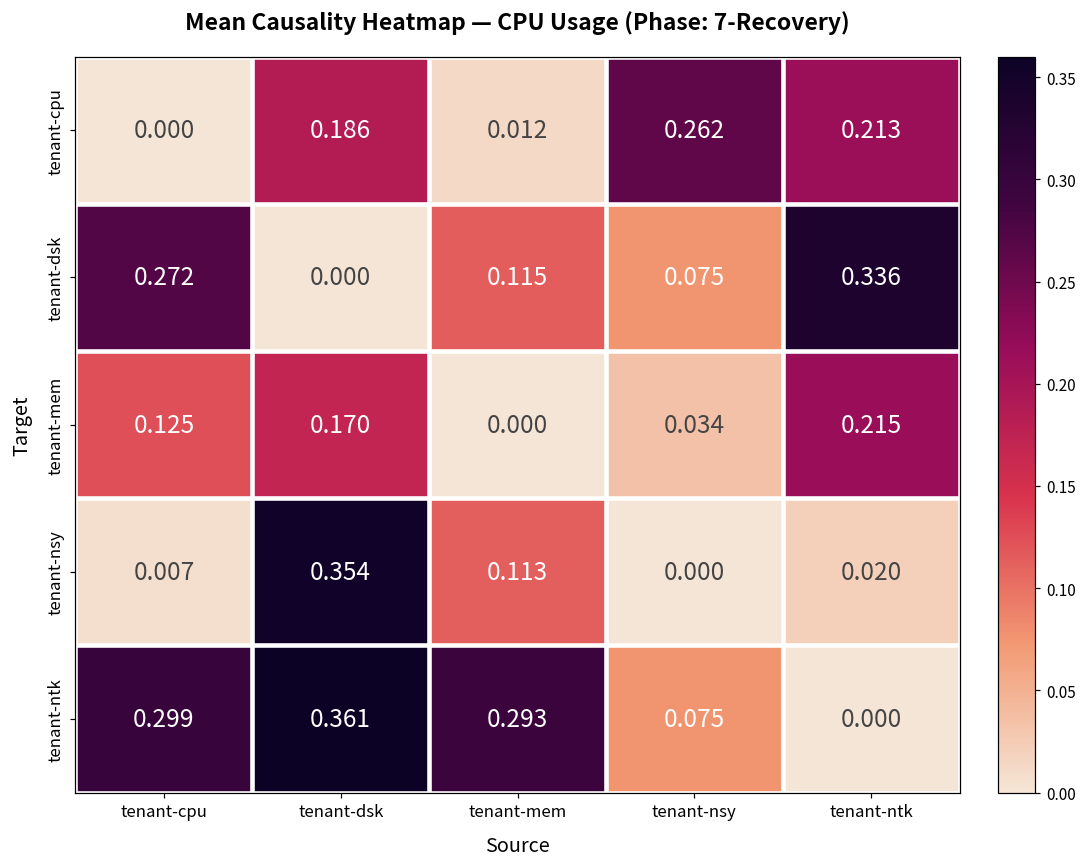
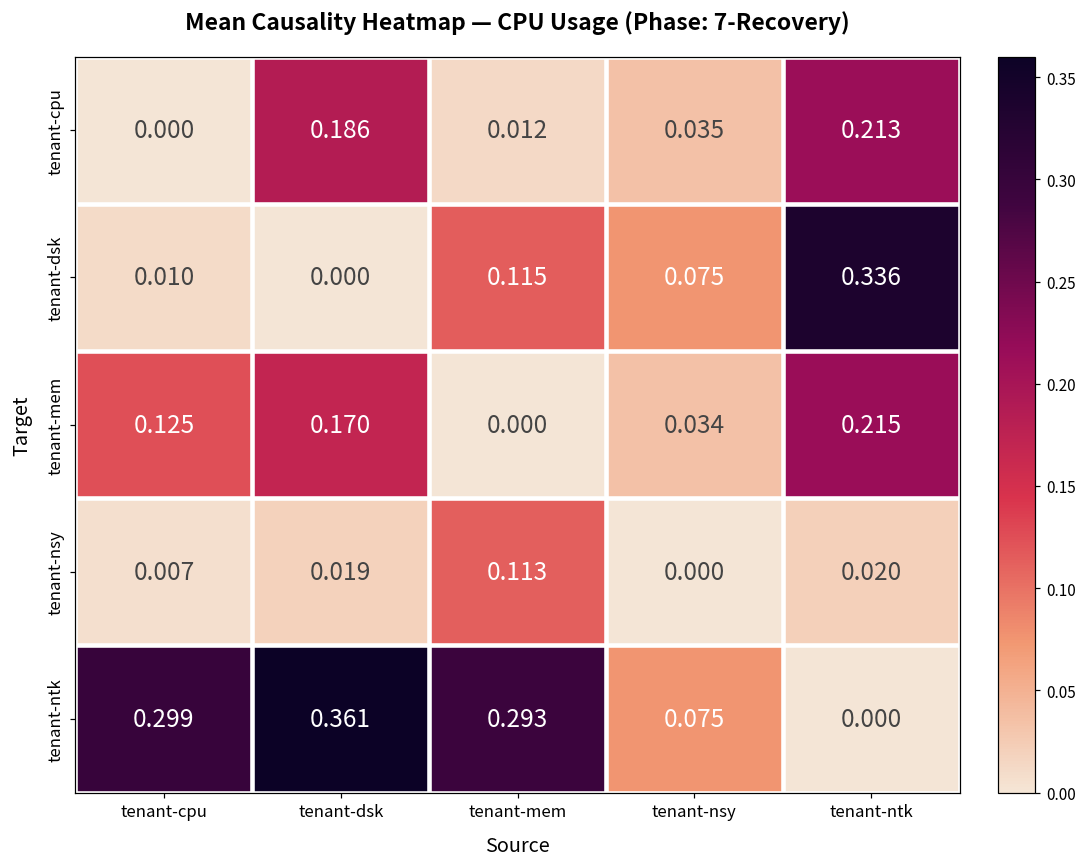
tenant-cpu, tenant-nsy: 0.262 -> 0.035
tenant-dsk, tenant-cpu: 0.272 -> 0.010
tenant-nsy, tenant-dsk: 0.354 -> 0.019
